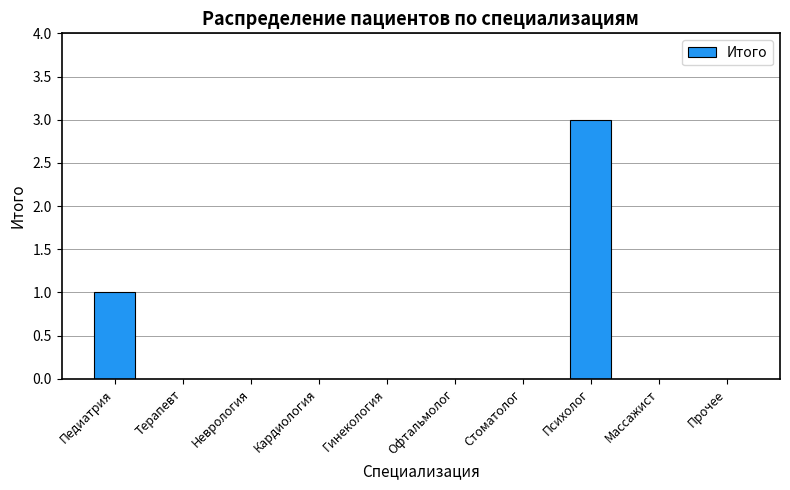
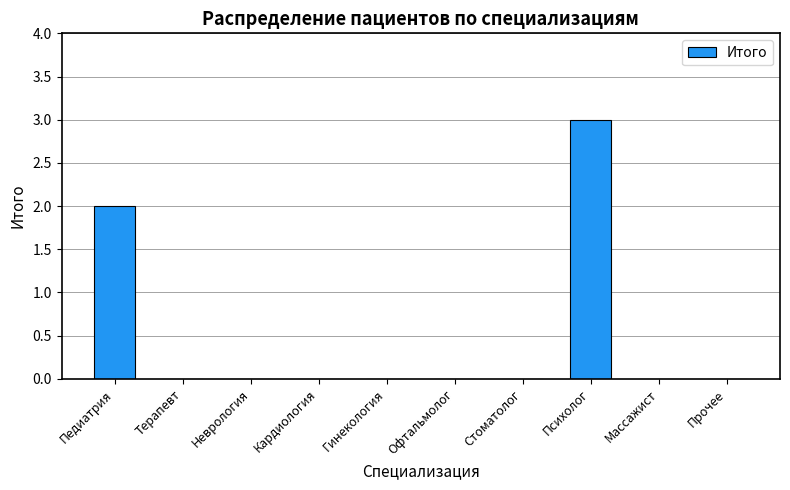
Педиатрия: 1 -> 2
